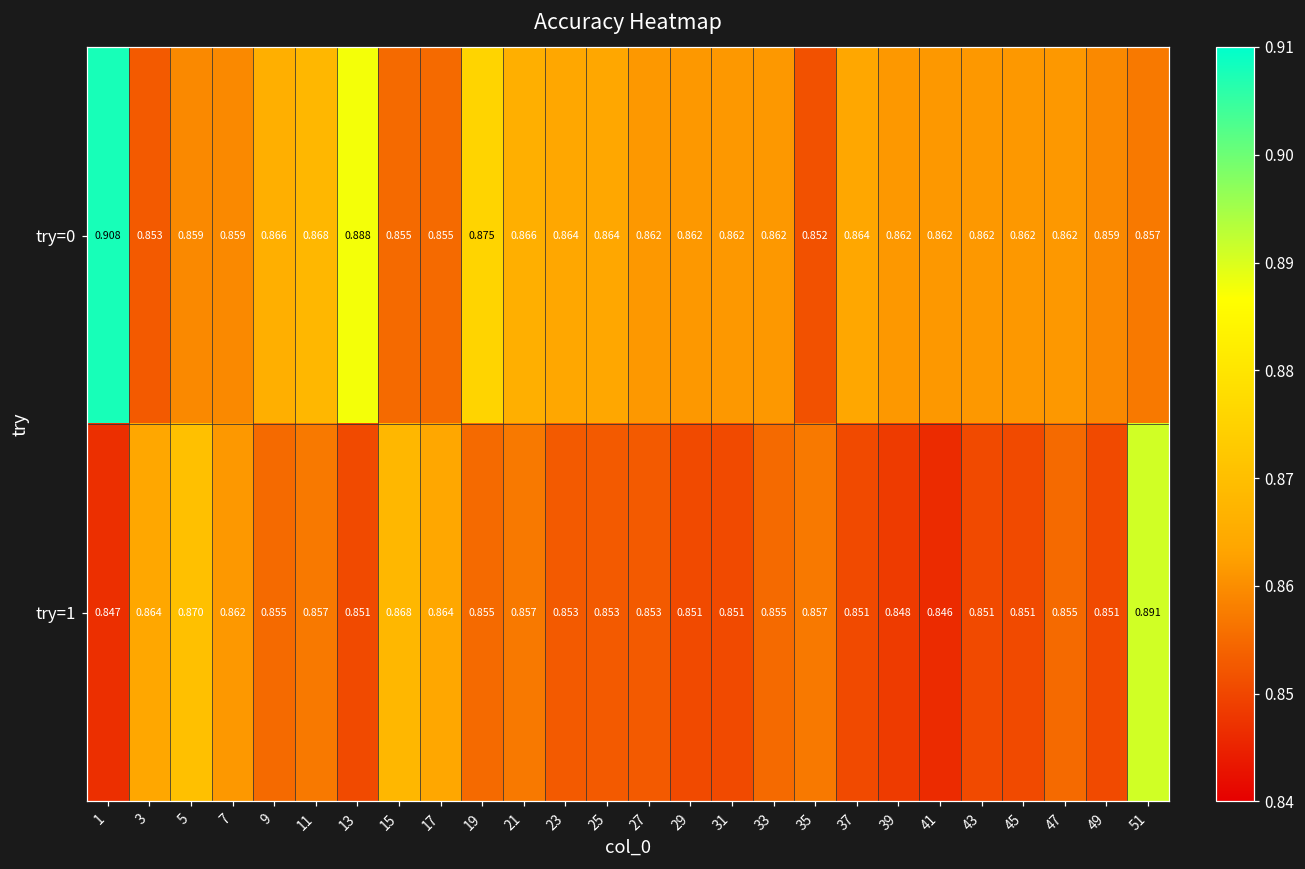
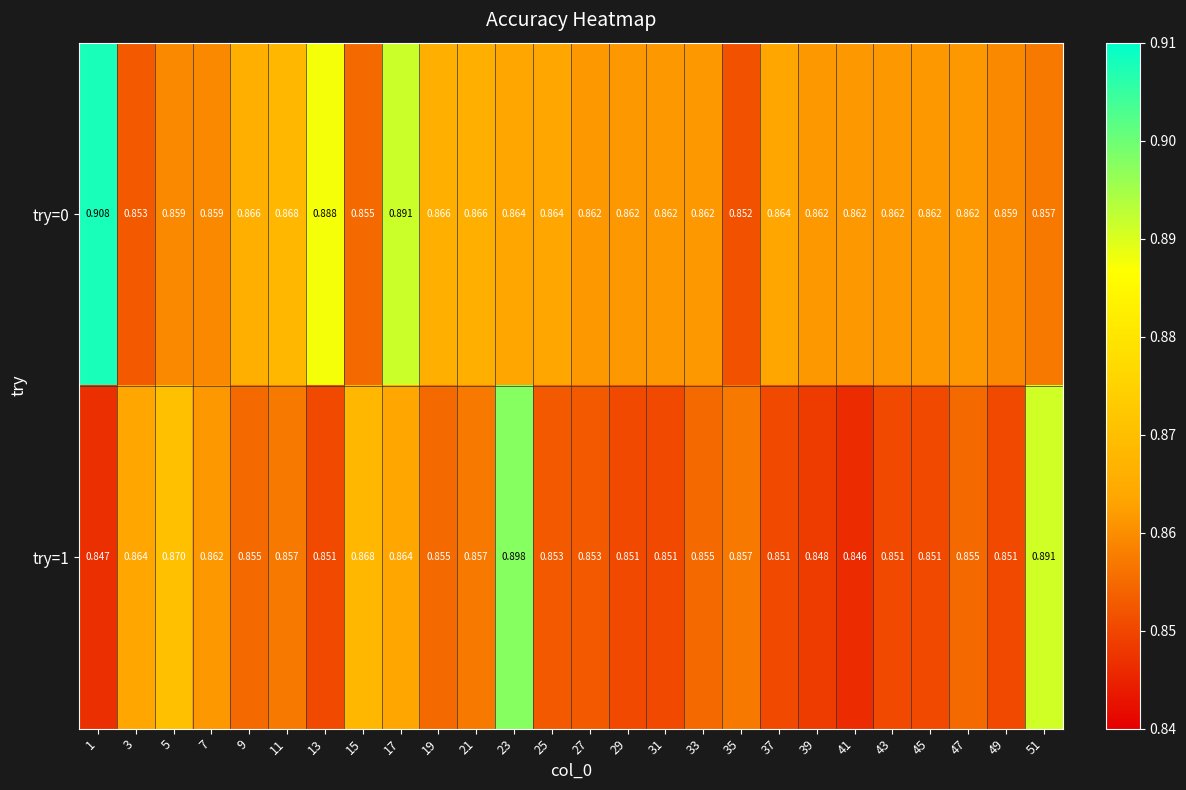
try=0, 17: 0.855 -> 0.891
try=0, 19: 0.875 -> 0.866
try=1, 23: 0.853 -> 0.898
